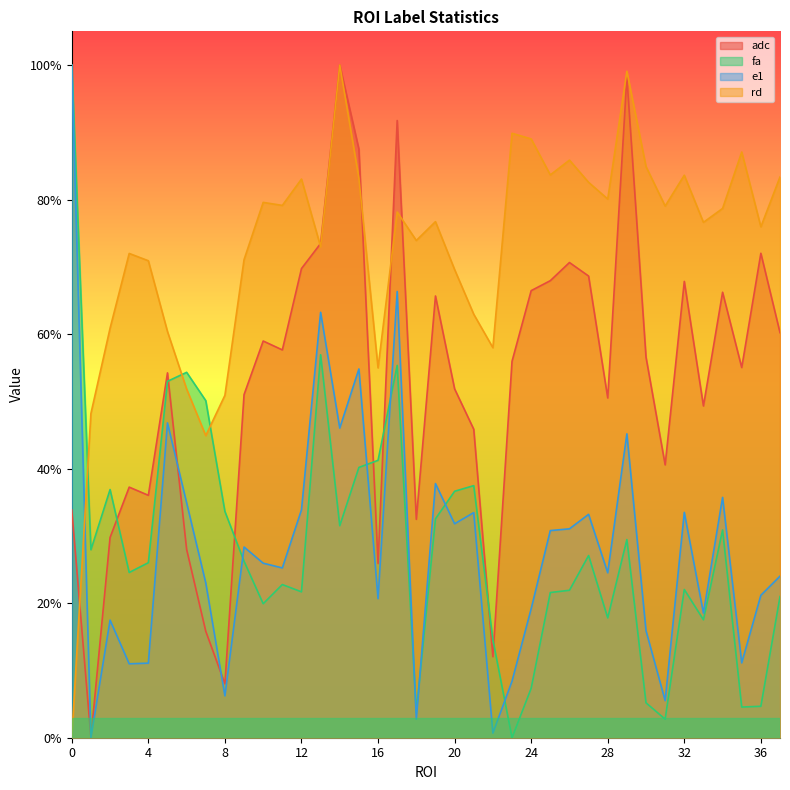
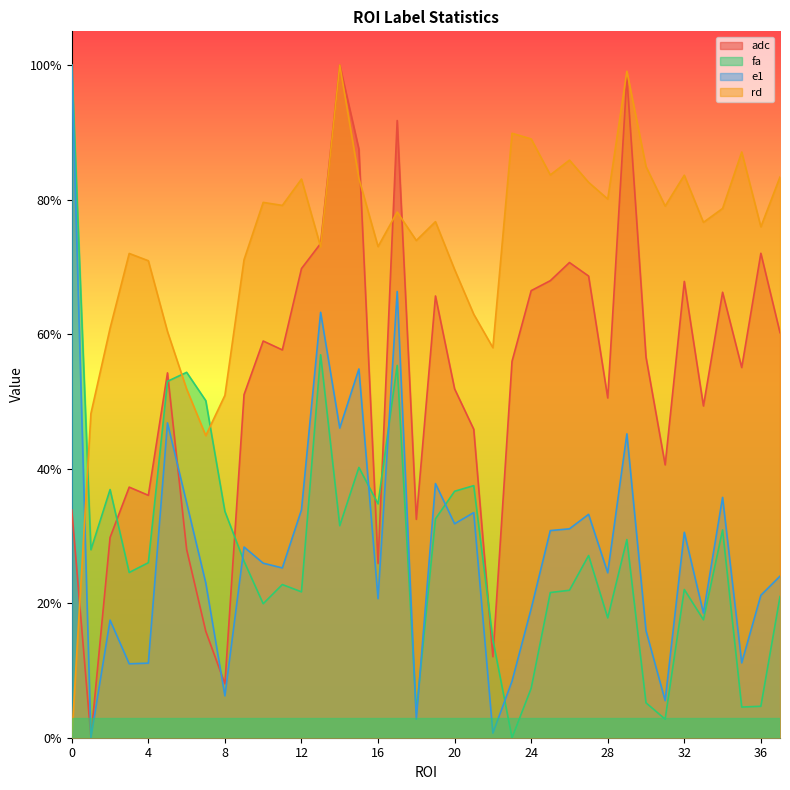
fa, 16: 41% -> 35%
rd, 16: 55% -> 73%
e1, 32: 33% -> 31%
